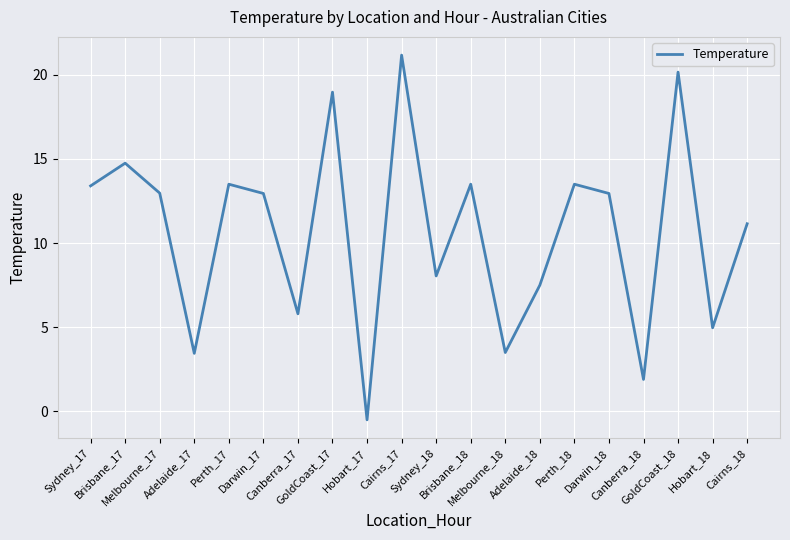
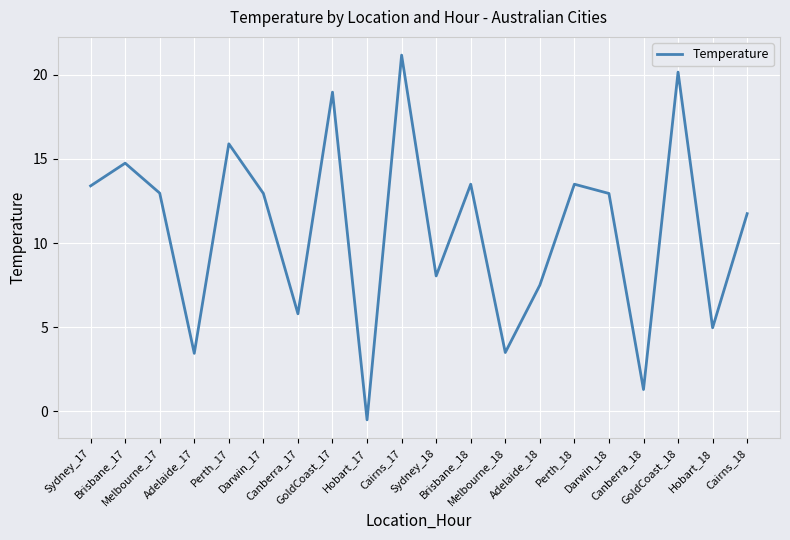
Perth_17: 13.5 -> 15.9
Canberra_18: 1.9 -> 1.3
Cairns_18: 11.2 -> 11.8
